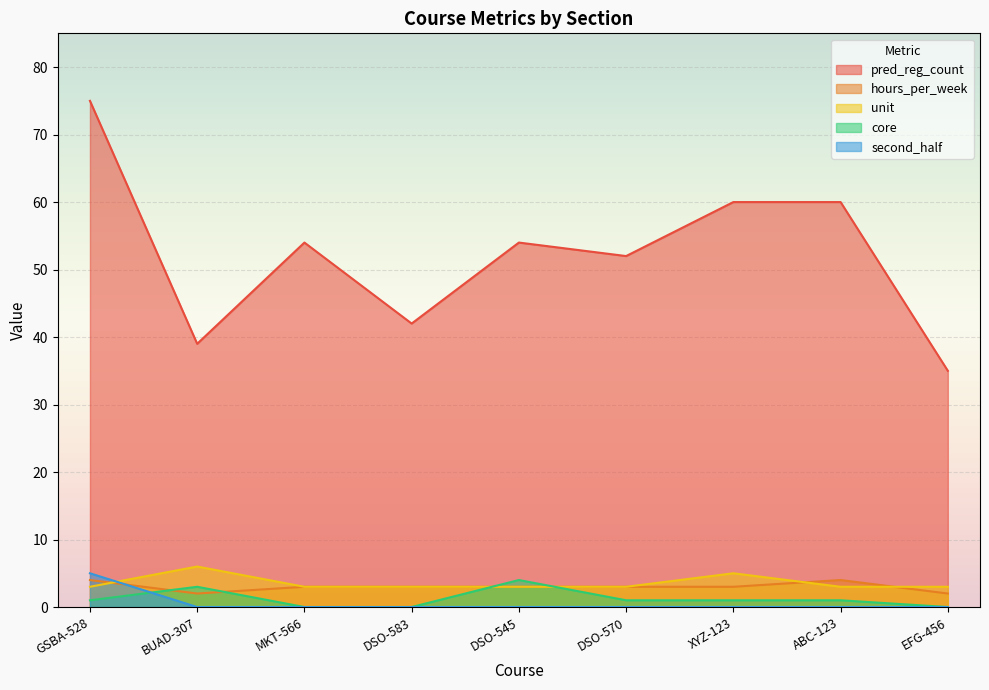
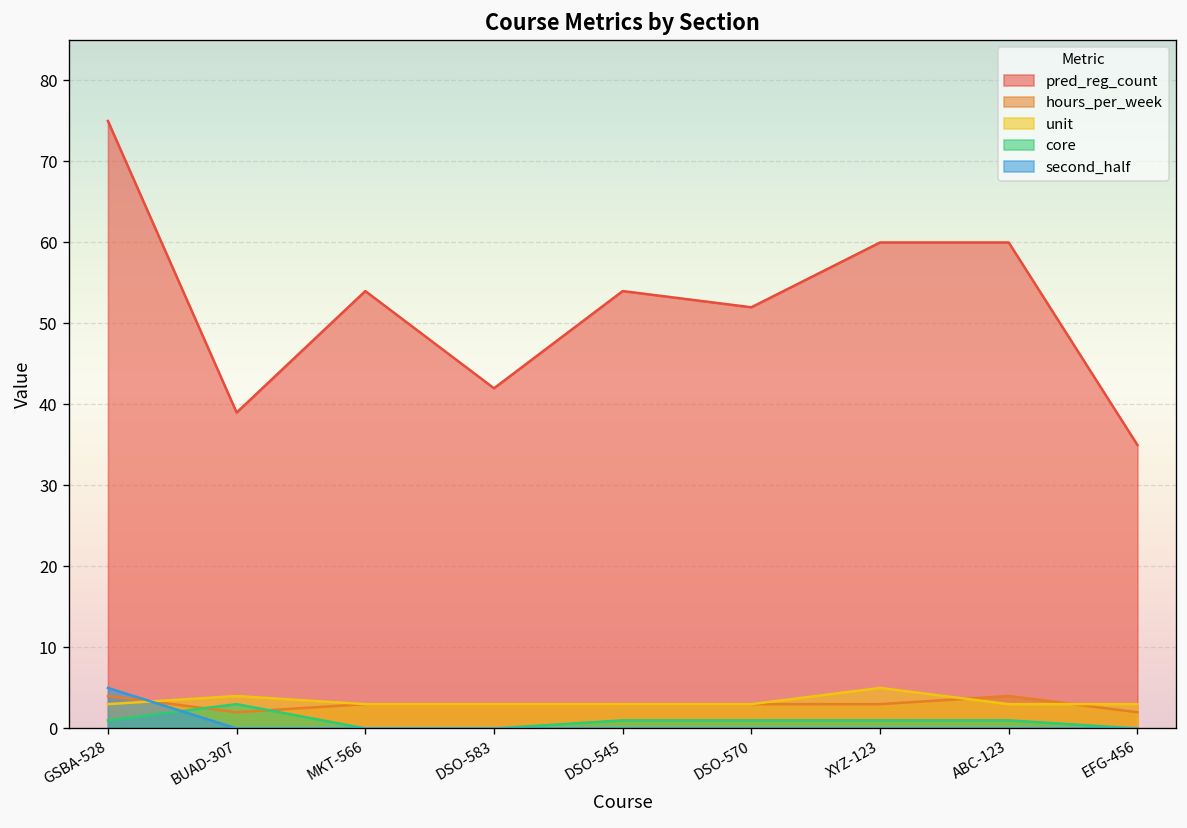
unit, BUAD-307: 6 -> 4
core, DSO-545: 4 -> 1
